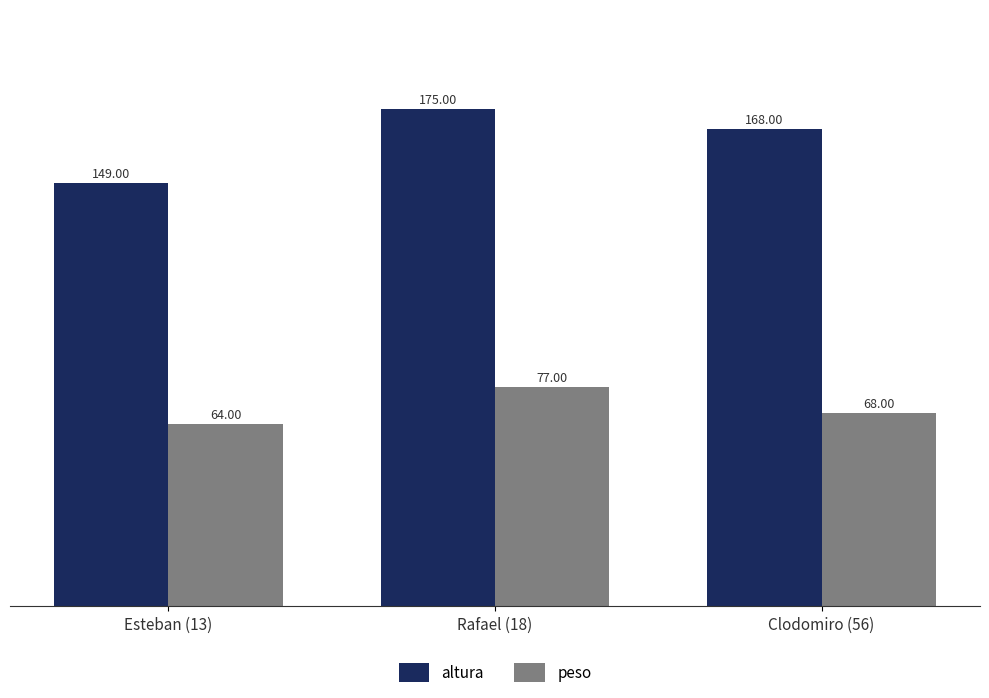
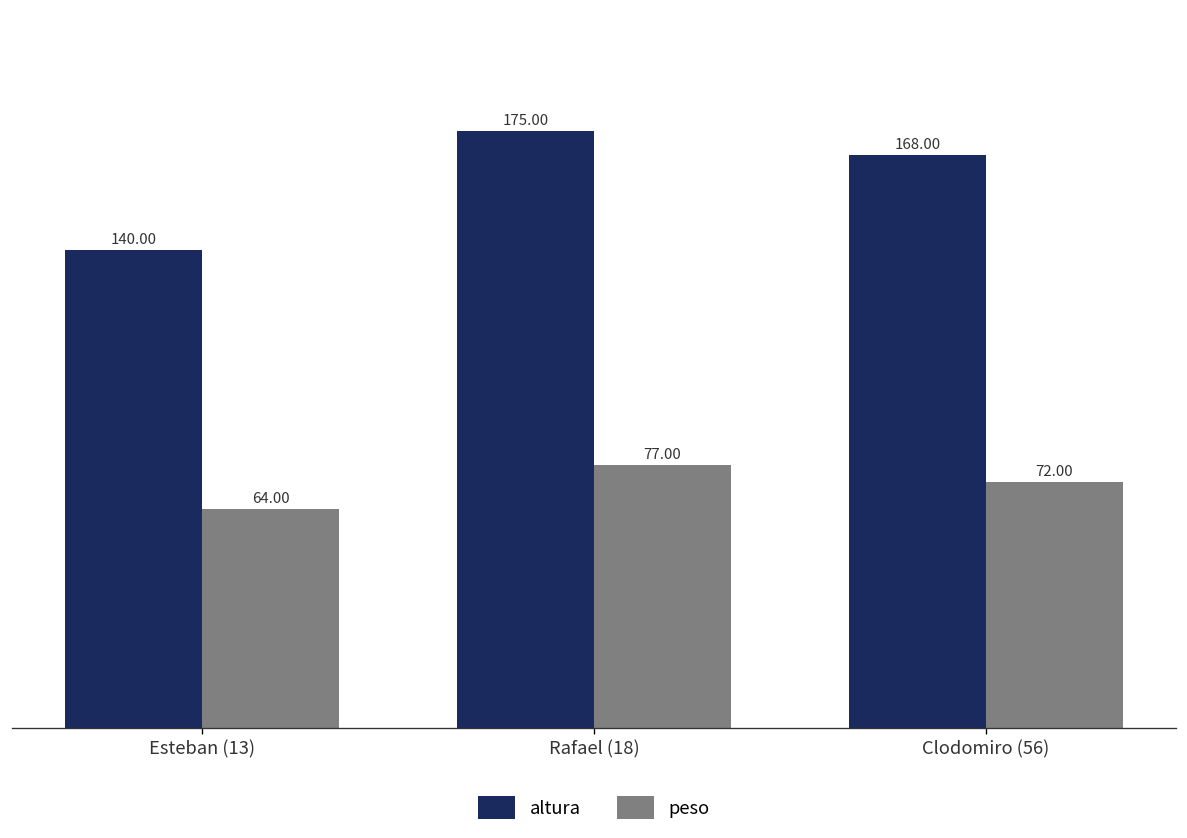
altura, Esteban (13): 149.00 -> 140.00
peso, Clodomiro (56): 68.00 -> 72.00
